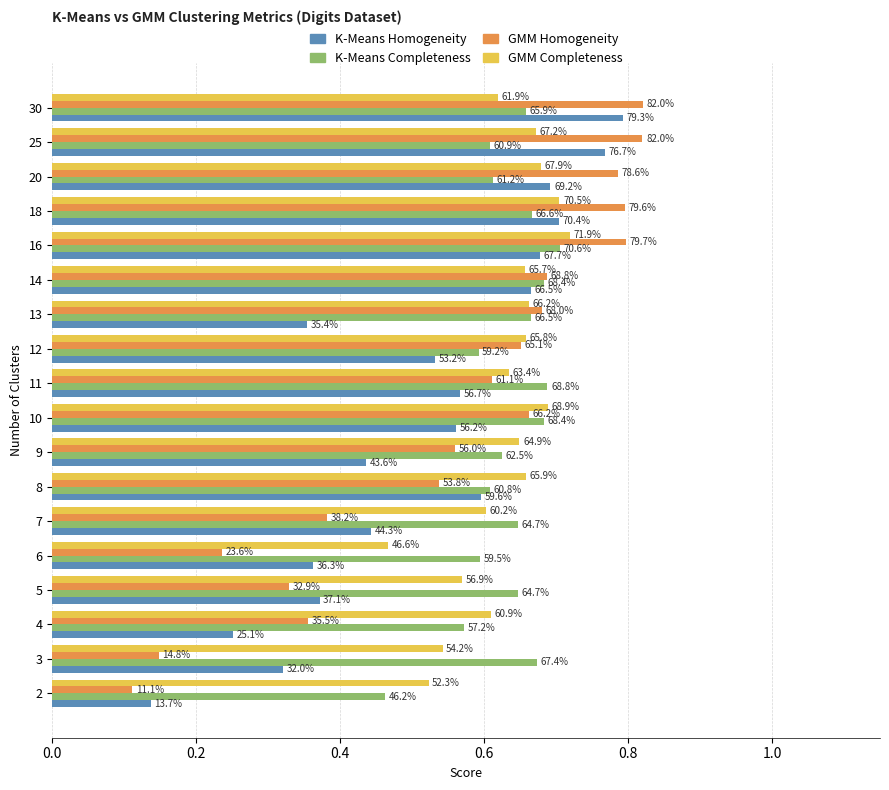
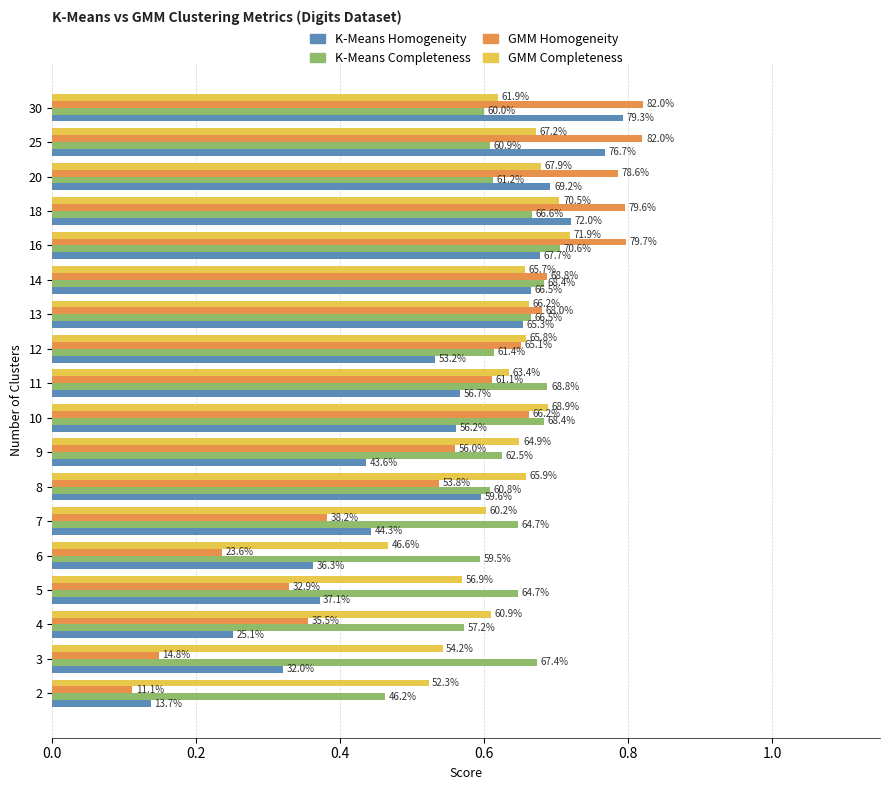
K-Means Completeness, 30: 65.9% -> 60.0%
K-Means Homogeneity, 18: 70.4% -> 72.0%
K-Means Homogeneity, 13: 35.4% -> 65.3%
K-Means Completeness, 12: 59.2% -> 61.4%
